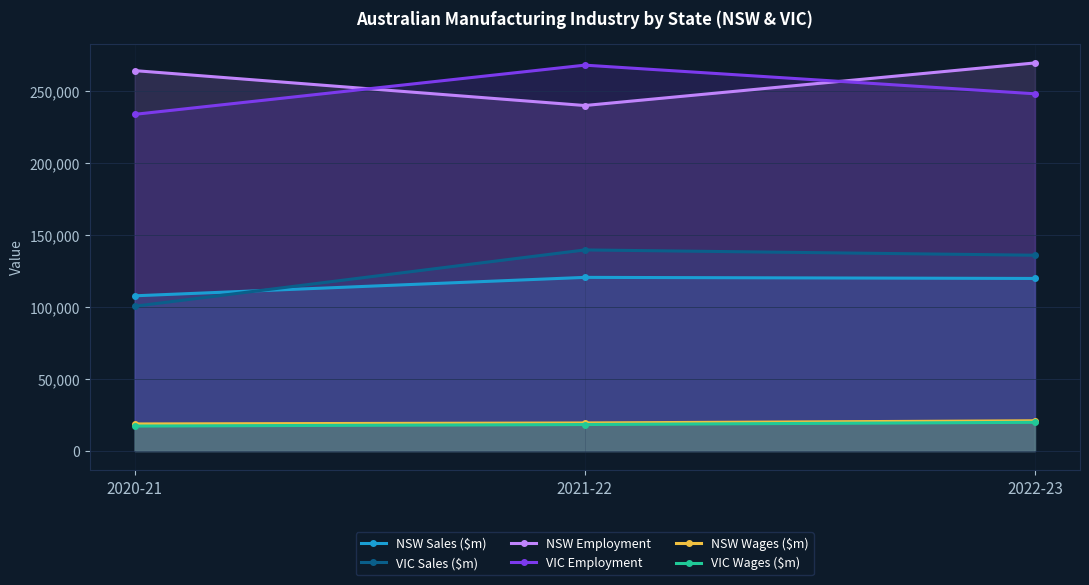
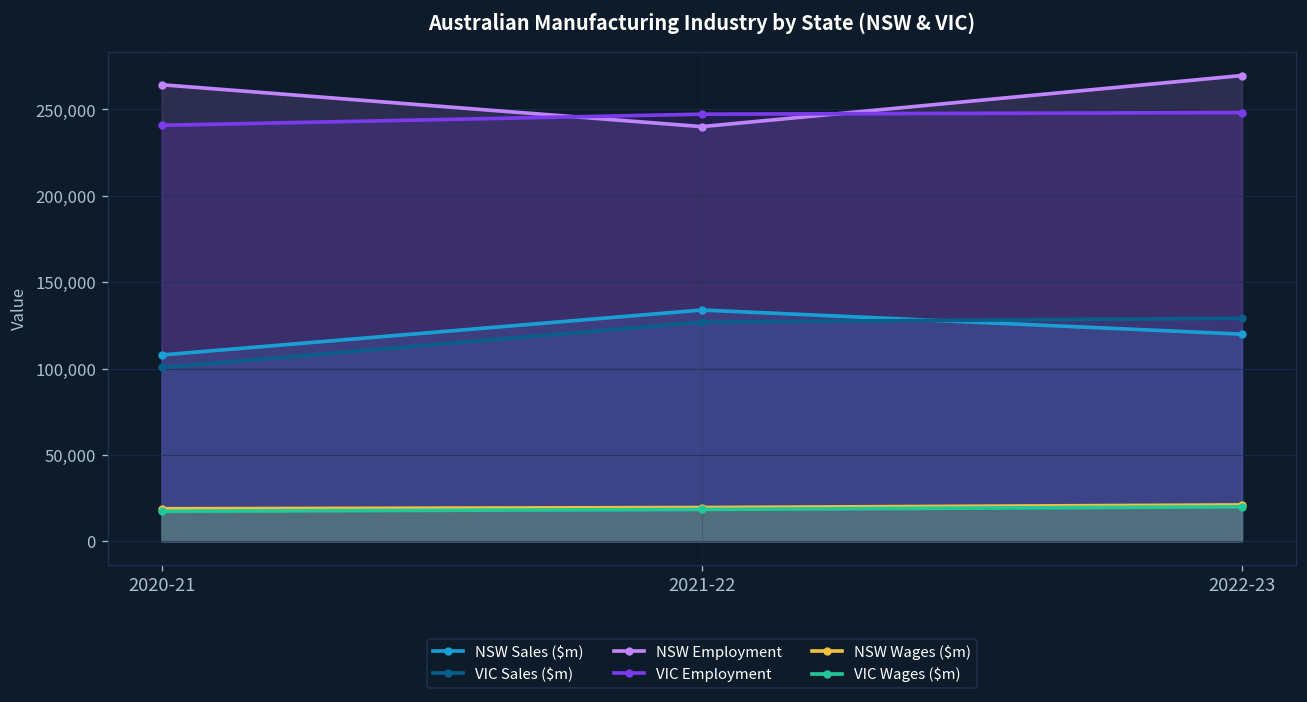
VIC Employment, 2020-21: 234,000 -> 241,000
NSW Sales ($m), 2021-22: 121,000 -> 134,000
VIC Sales ($m), 2021-22: 140,000 -> 127,000
VIC Employment, 2021-22: 268,000 -> 247,000
VIC Sales ($m), 2022-23: 136,000 -> 129,000
